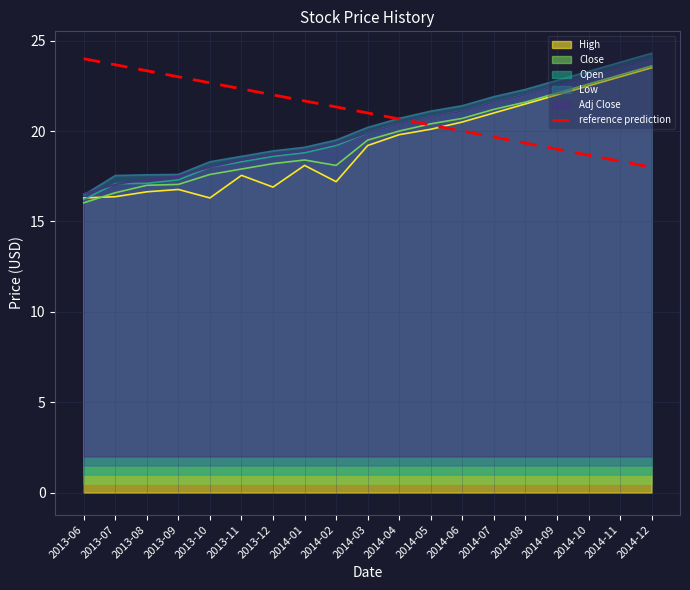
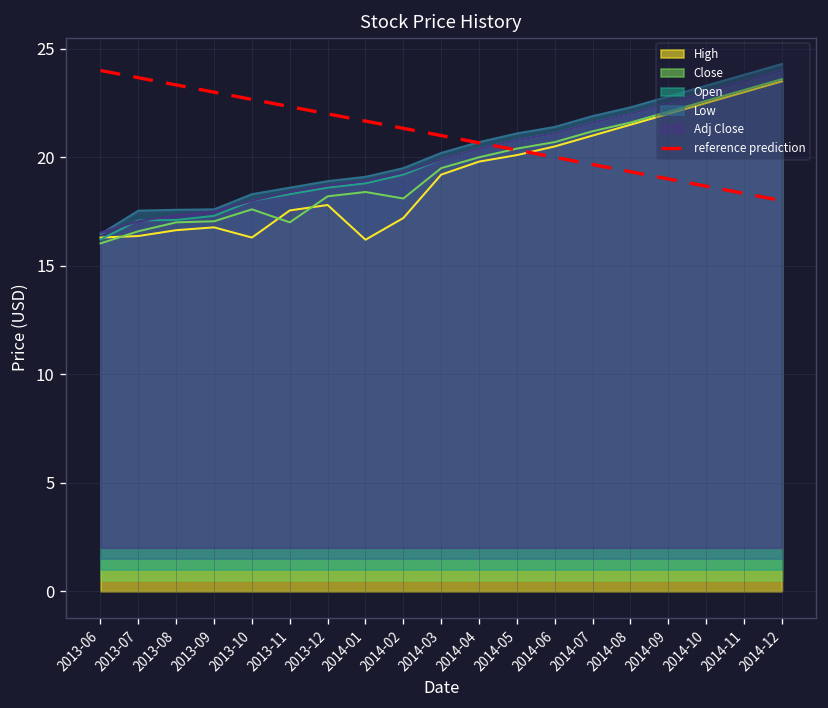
Close, 2013-11: 17.9 -> 17.0
High, 2013-12: 16.9 -> 17.8
High, 2014-01: 18.1 -> 16.2
